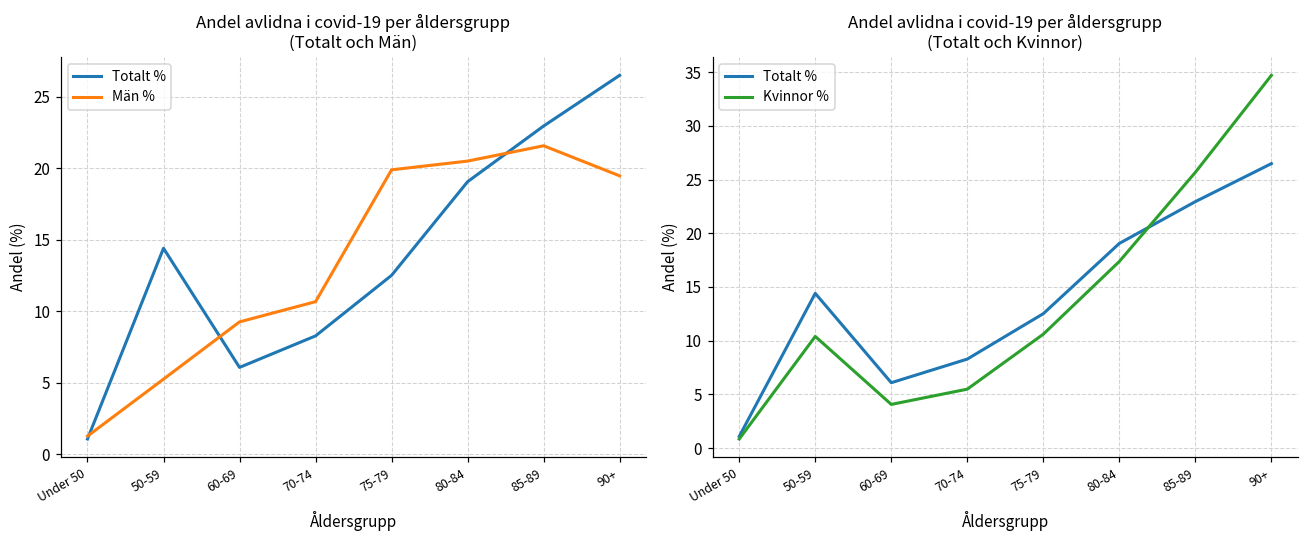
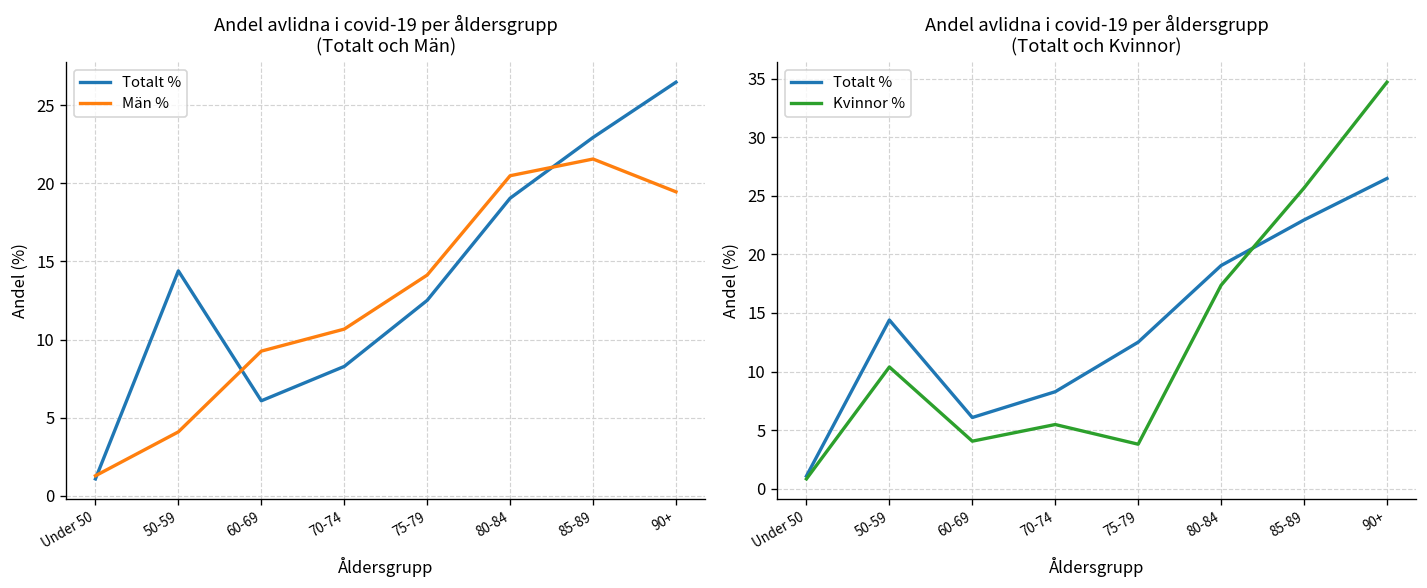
Andel avlidna i covid-19 per åldersgrupp (Totalt och Män), Män %, 50-59: 5.3 -> 4.1
Andel avlidna i covid-19 per åldersgrupp (Totalt och Män), Män %, 75-79: 19.9 -> 14.1
Andel avlidna i covid-19 per åldersgrupp (Totalt och Kvinnor), Kvinnor %, 75-79: 11 -> 4
